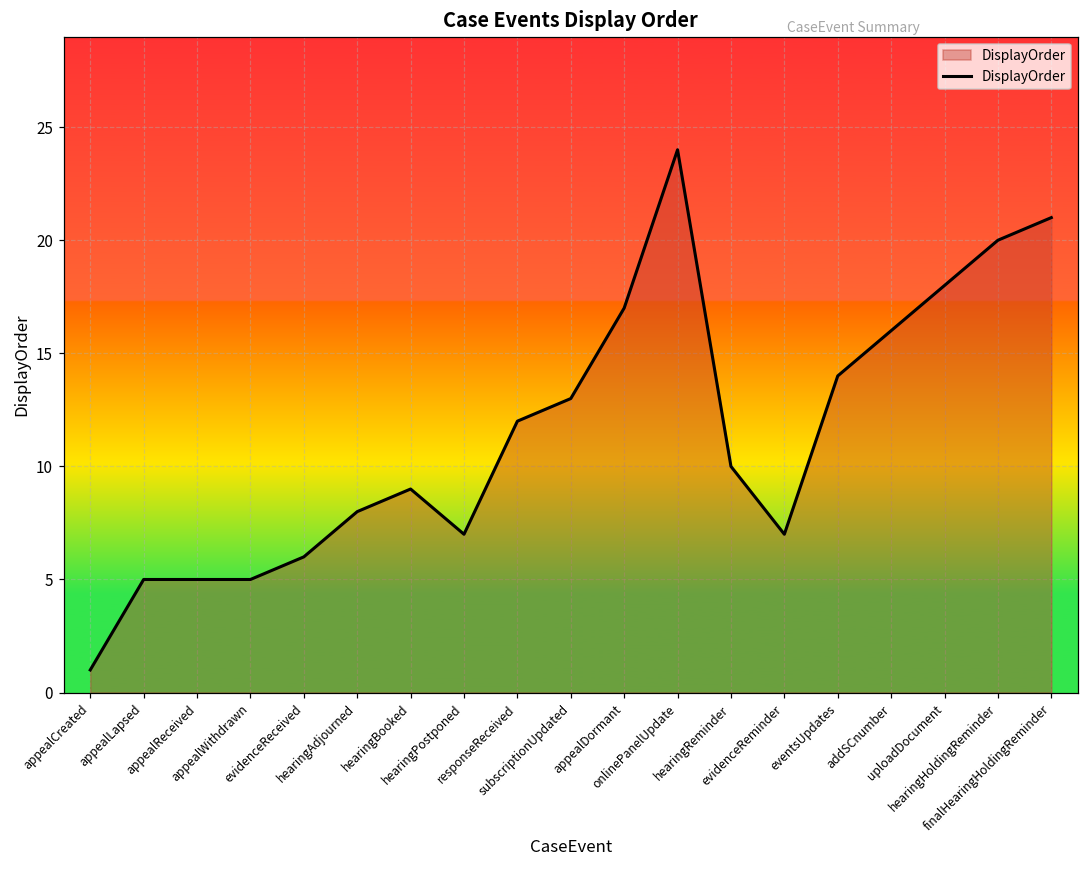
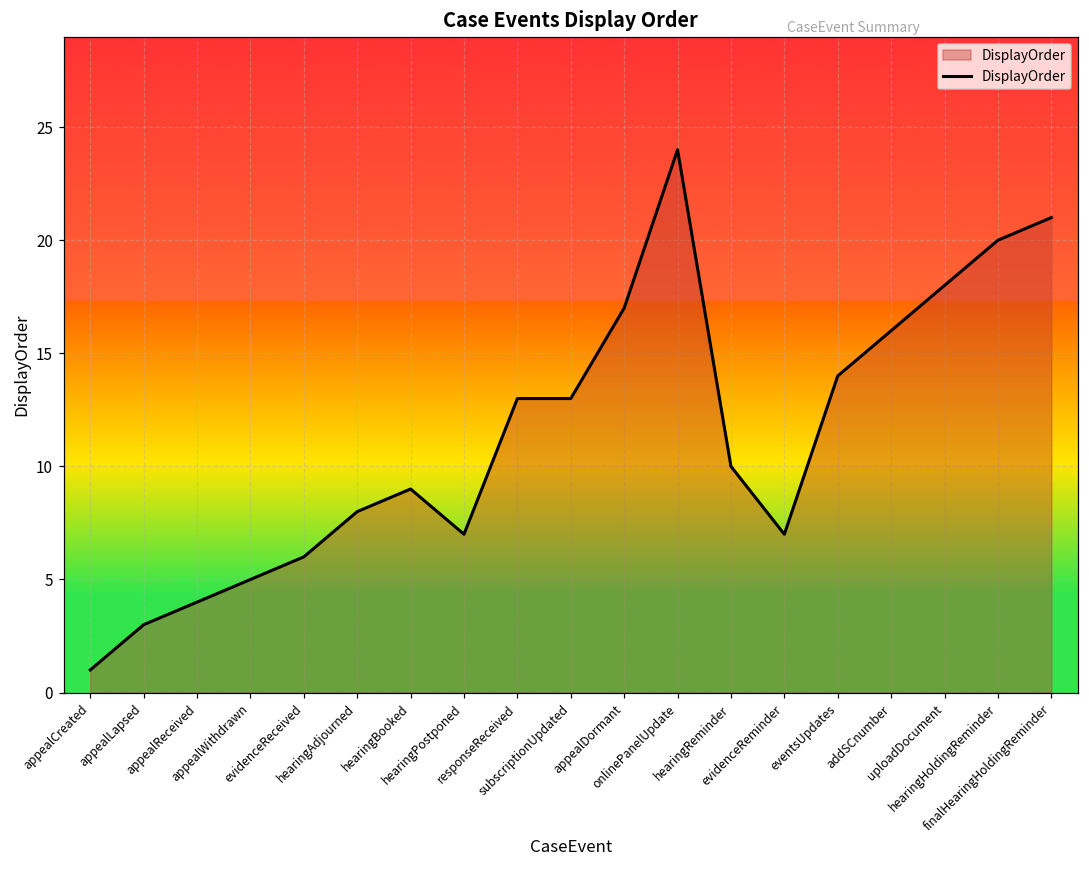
appealLapsed: 5 -> 3
appealReceived: 5 -> 4
responseReceived: 12 -> 13
